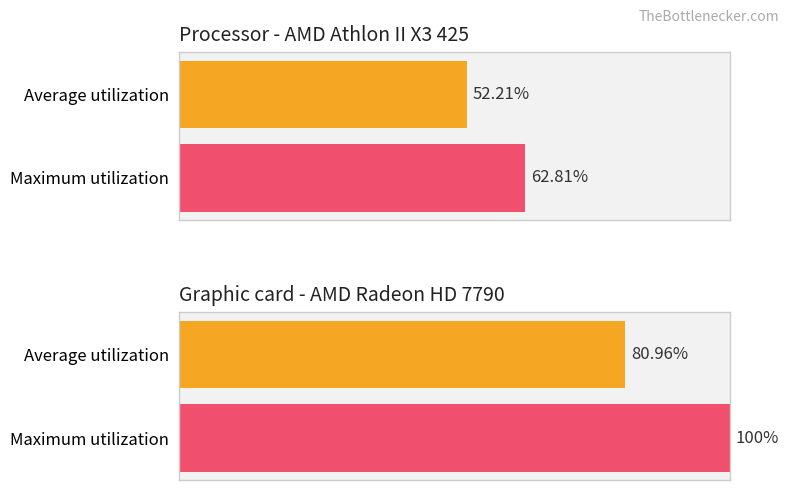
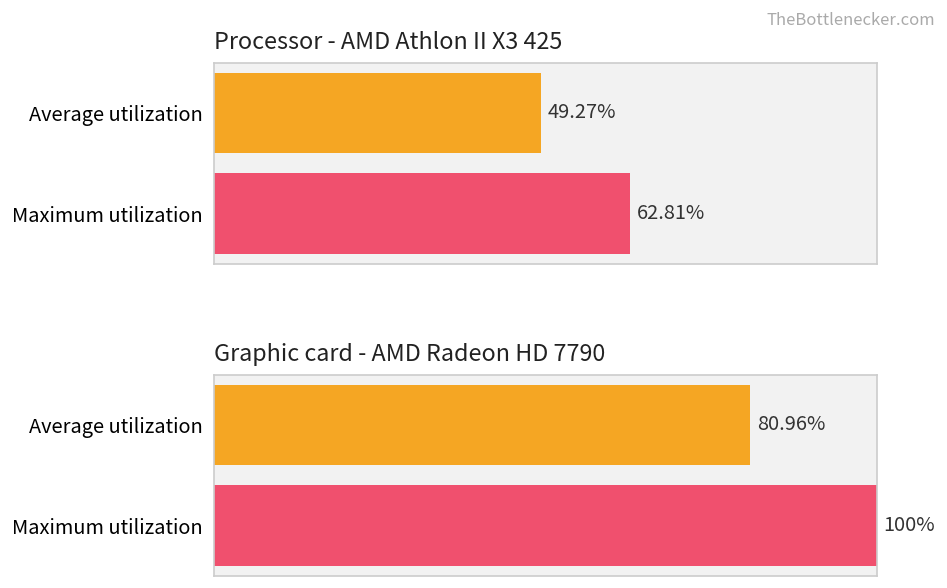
Processor - AMD Athlon II X3 425, Average utilization: 52.21% -> 49.27%
